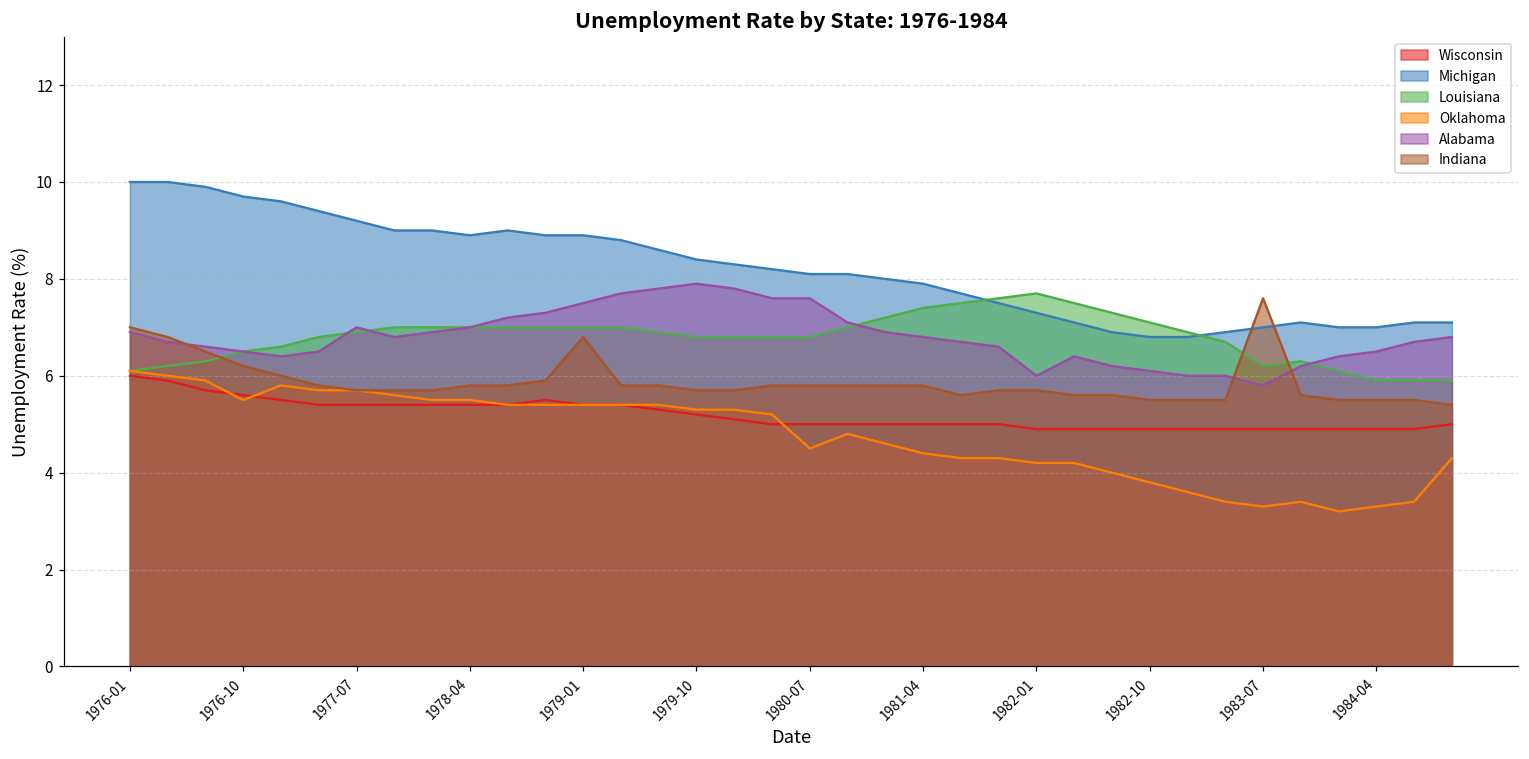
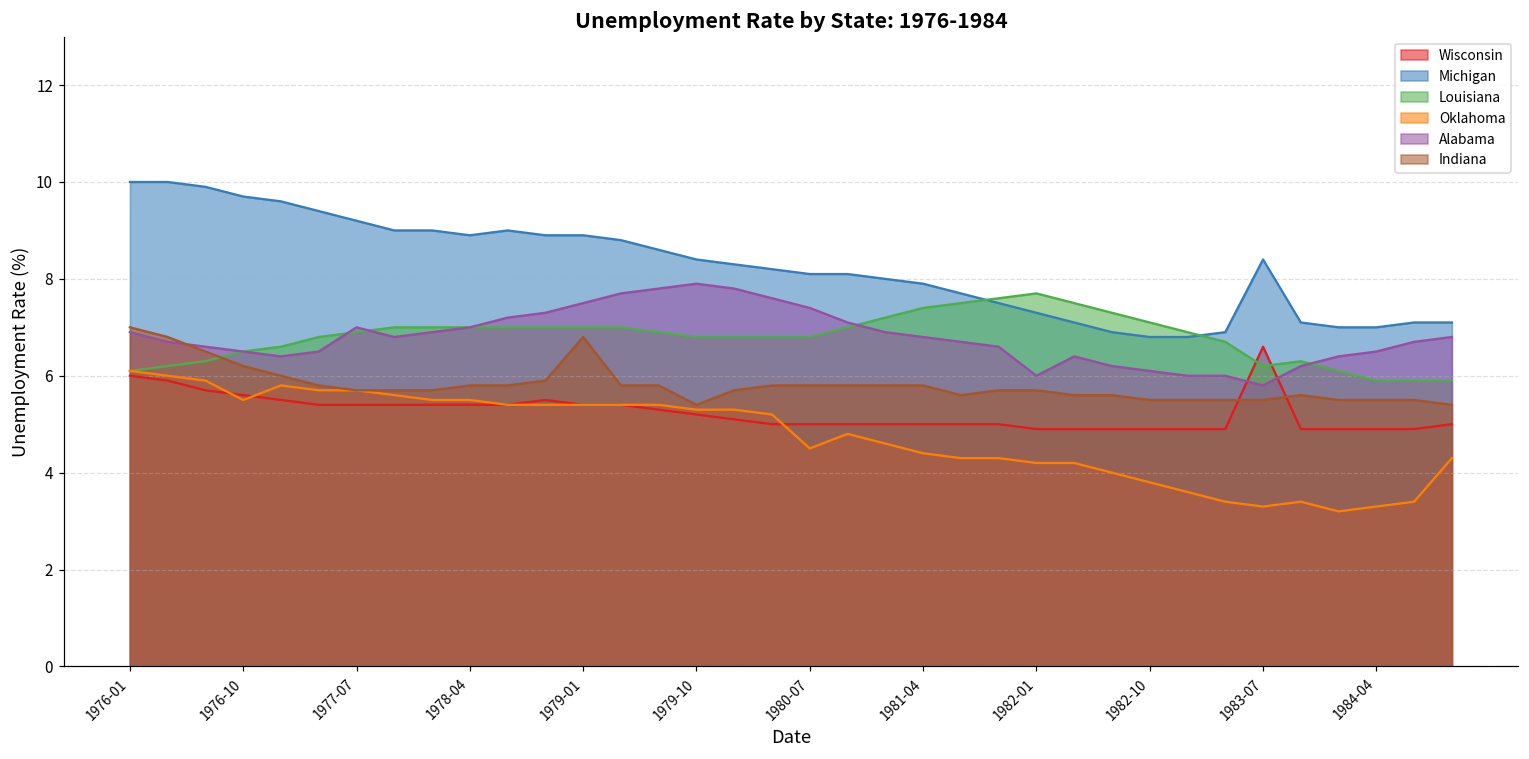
Indiana, 1979-10: 5.7 -> 5.4
Alabama, 1980-07: 7.6 -> 7.4
Wisconsin, 1983-07: 4.9 -> 6.6
Michigan, 1983-07: 7.0 -> 8.4
Indiana, 1983-07: 7.6 -> 5.5
